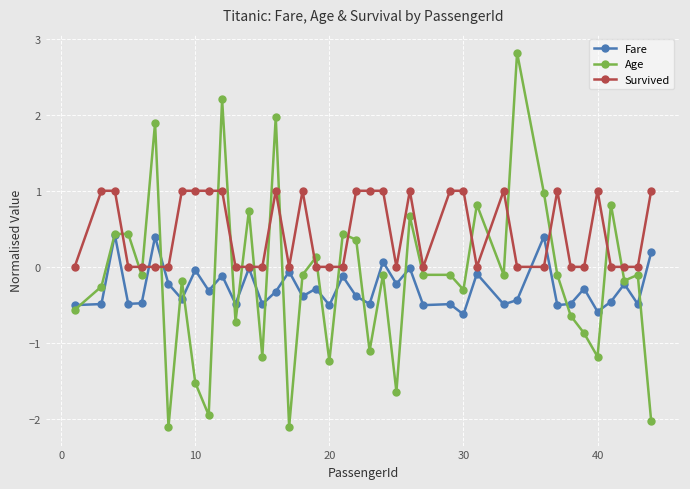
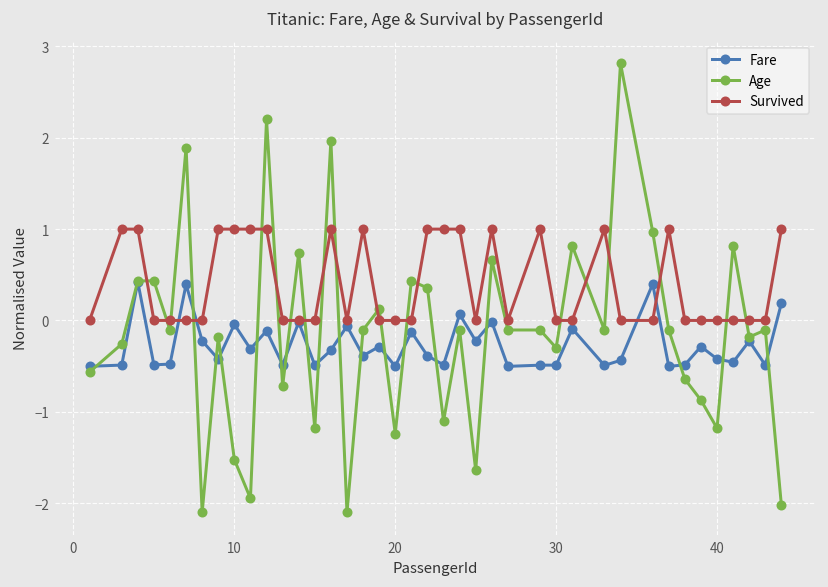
Fare, 30: -0.6 -> -0.5
Survived, 30: 1 -> 0
Fare, 40: -0.6 -> -0.4
Survived, 40: 1 -> 0
